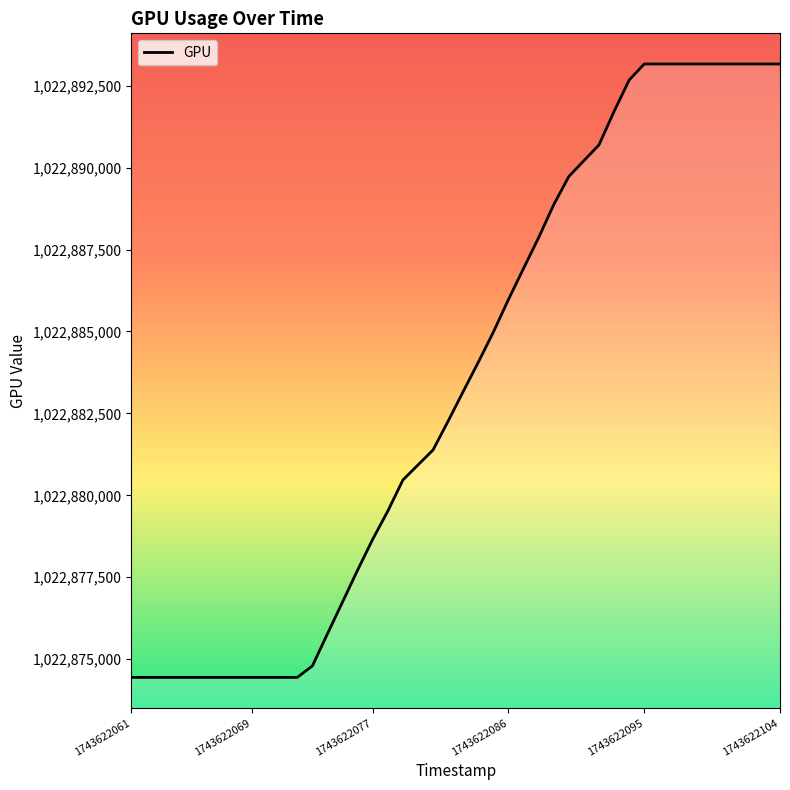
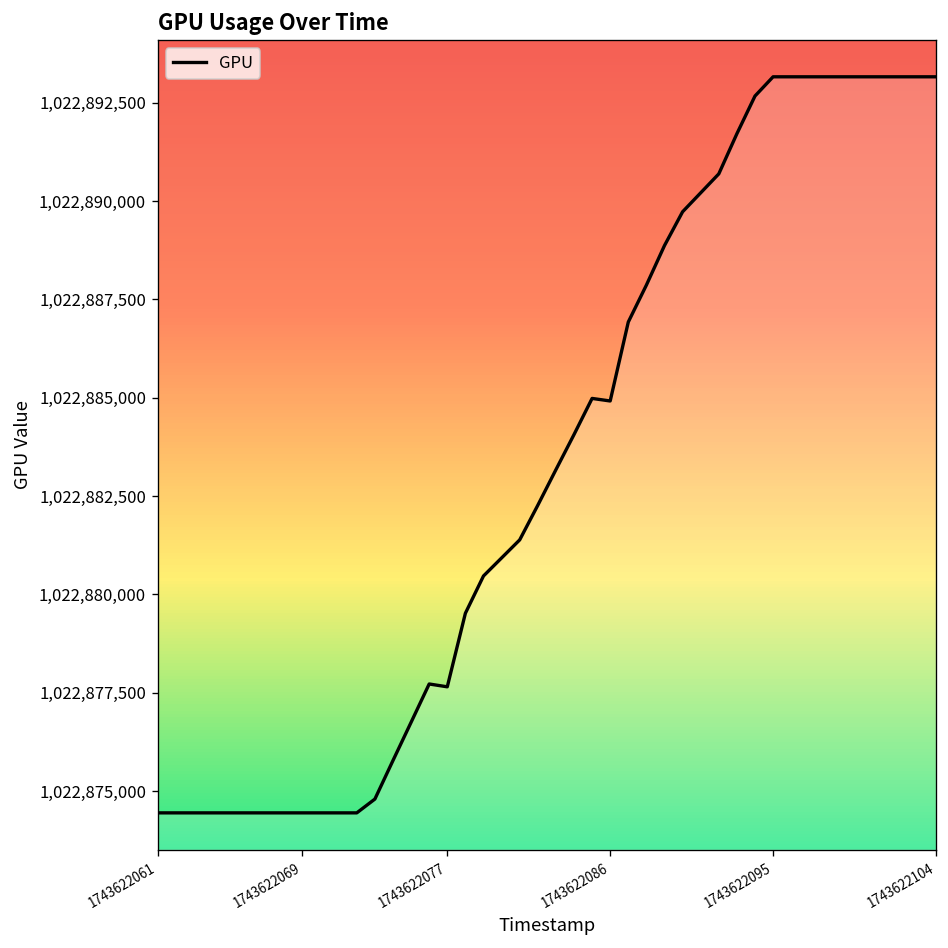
1743622077: 1,022,878,700 -> 1,022,877,600
1743622086: 1,022,886,000 -> 1,022,884,900
